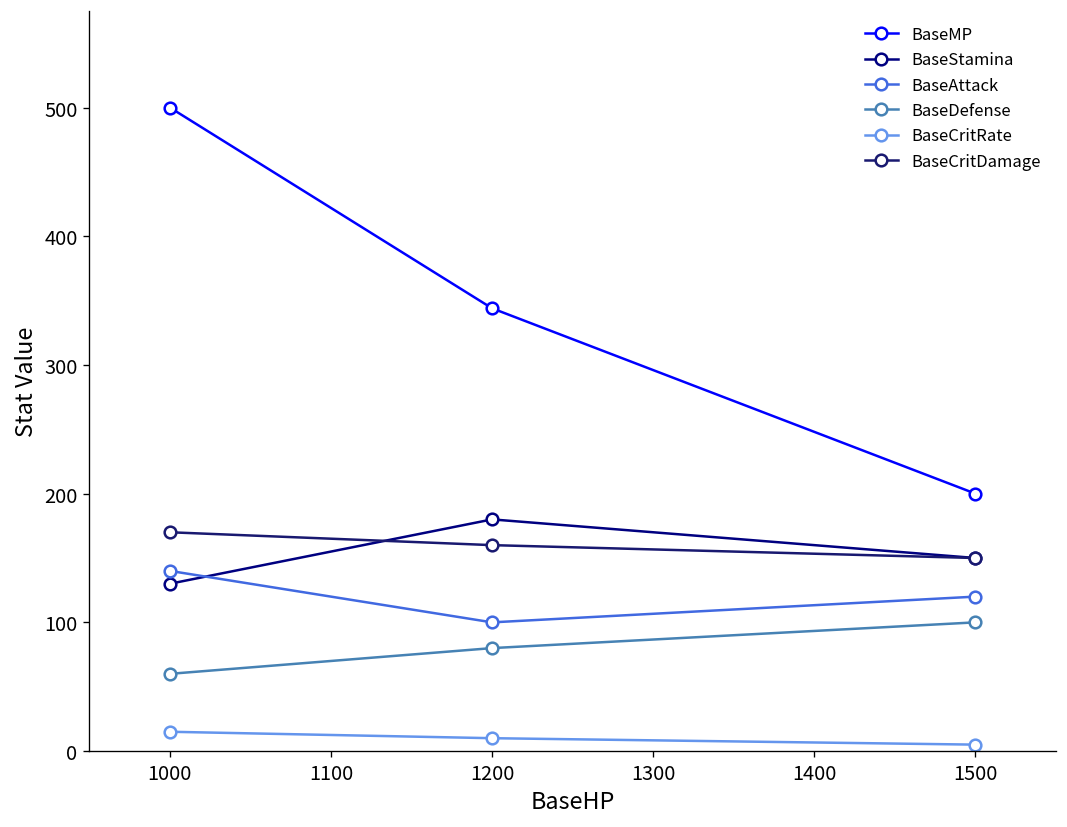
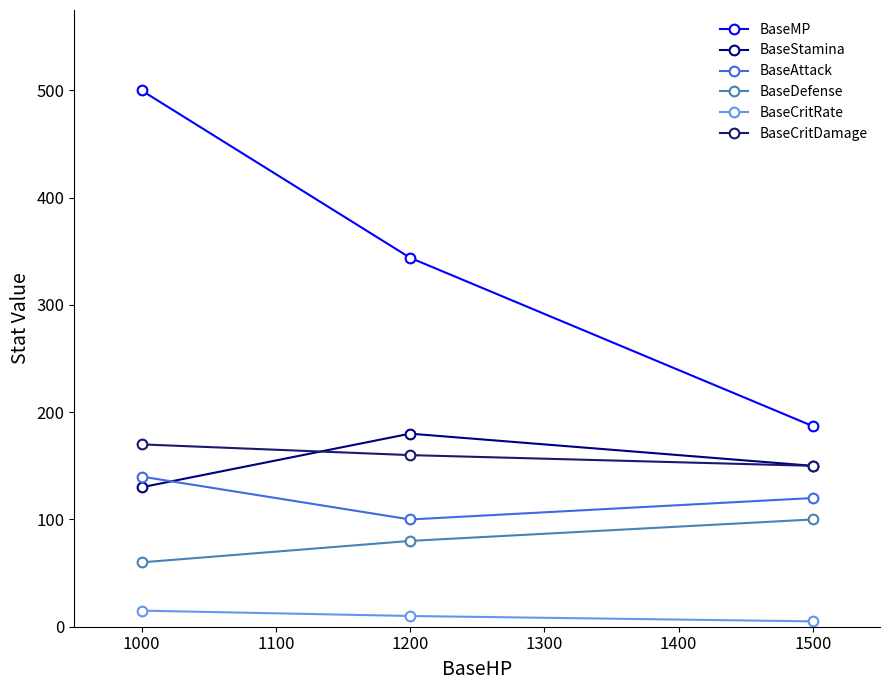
BaseMP, 1500: 200 -> 187
